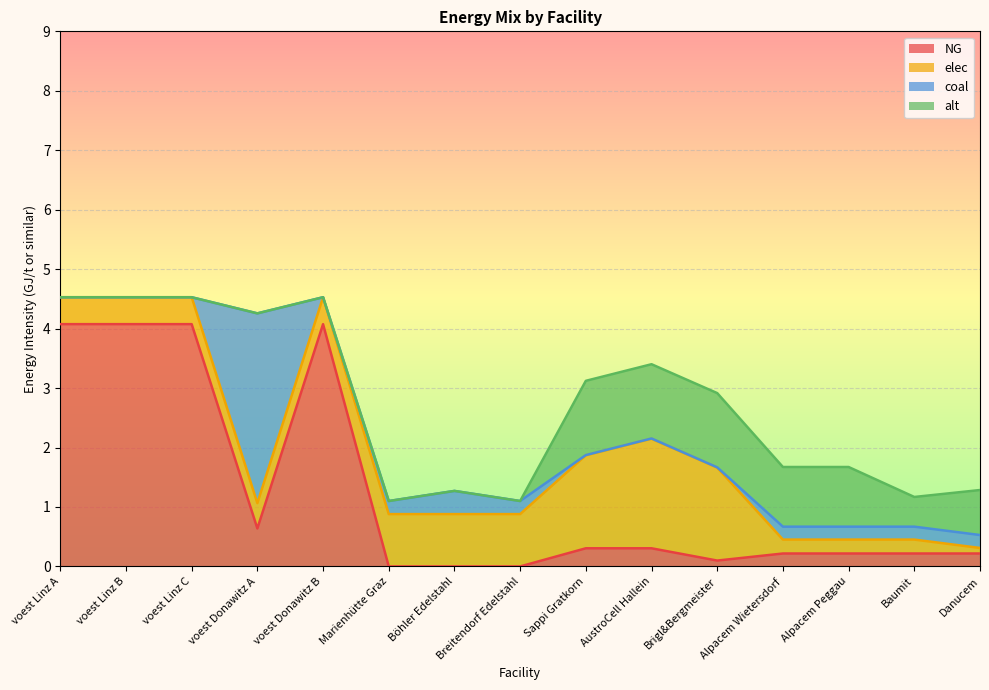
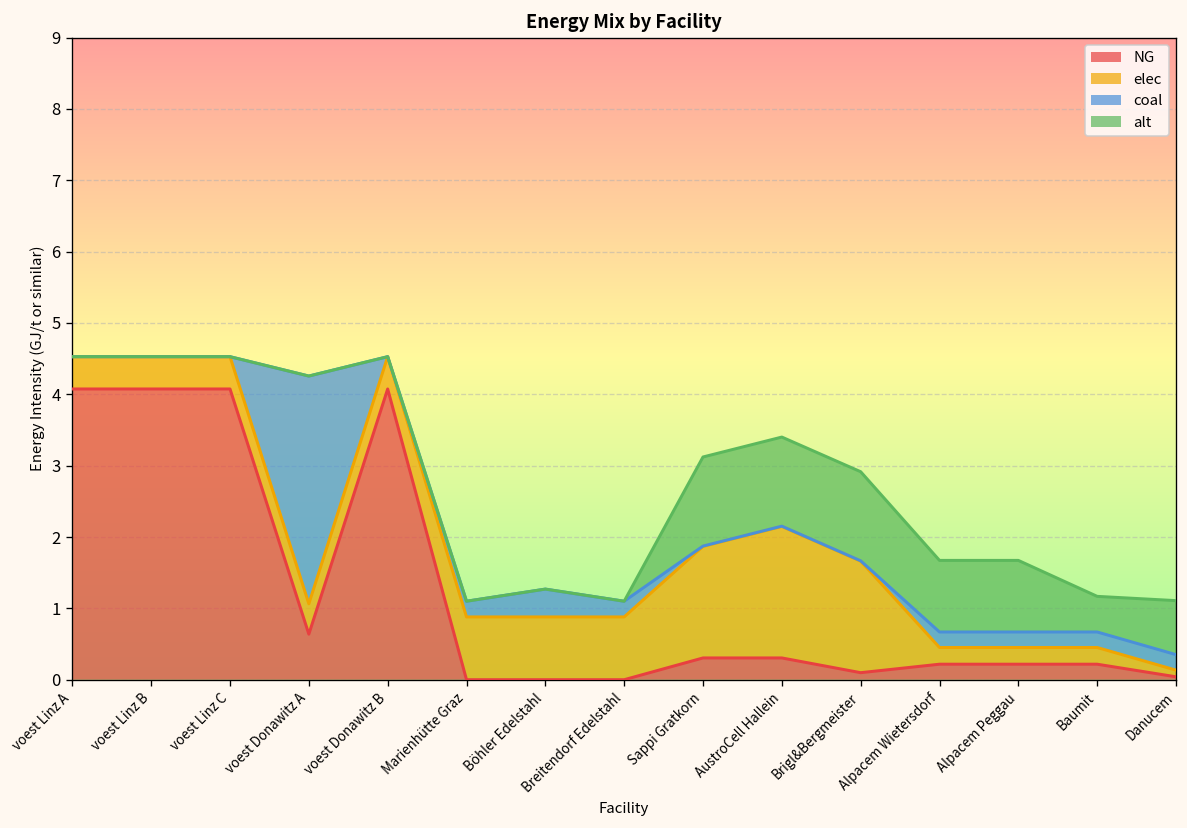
NG, Danucem: 0.2 -> 0.0
